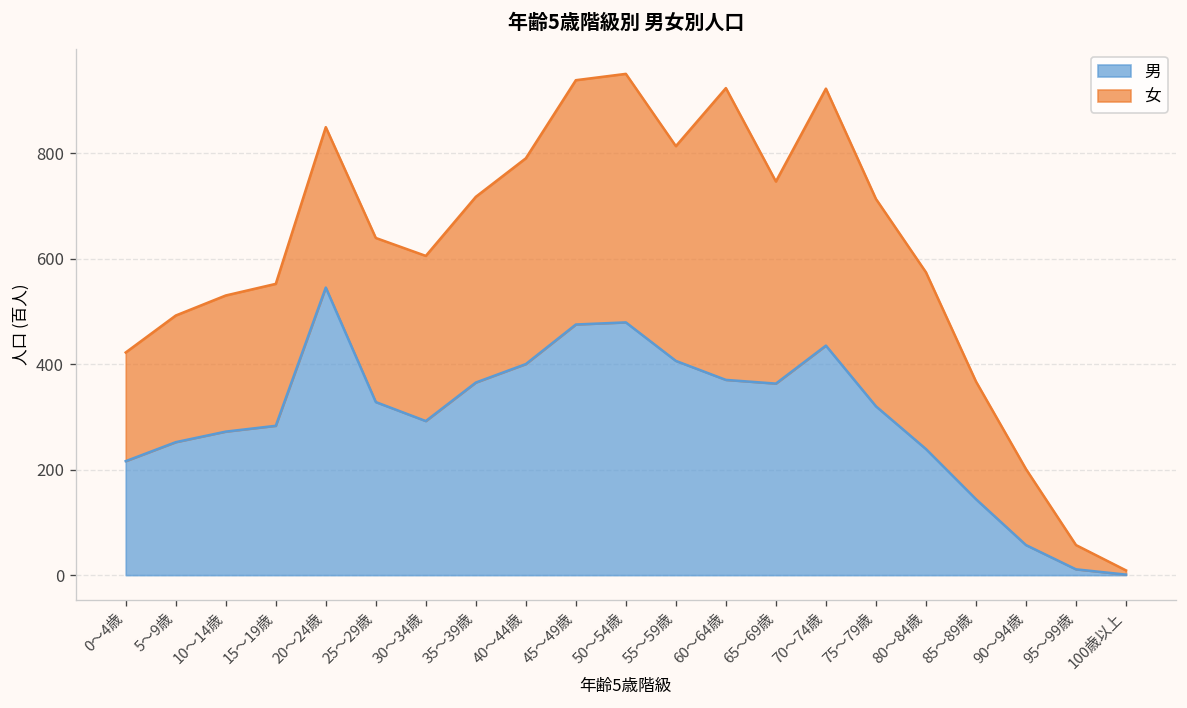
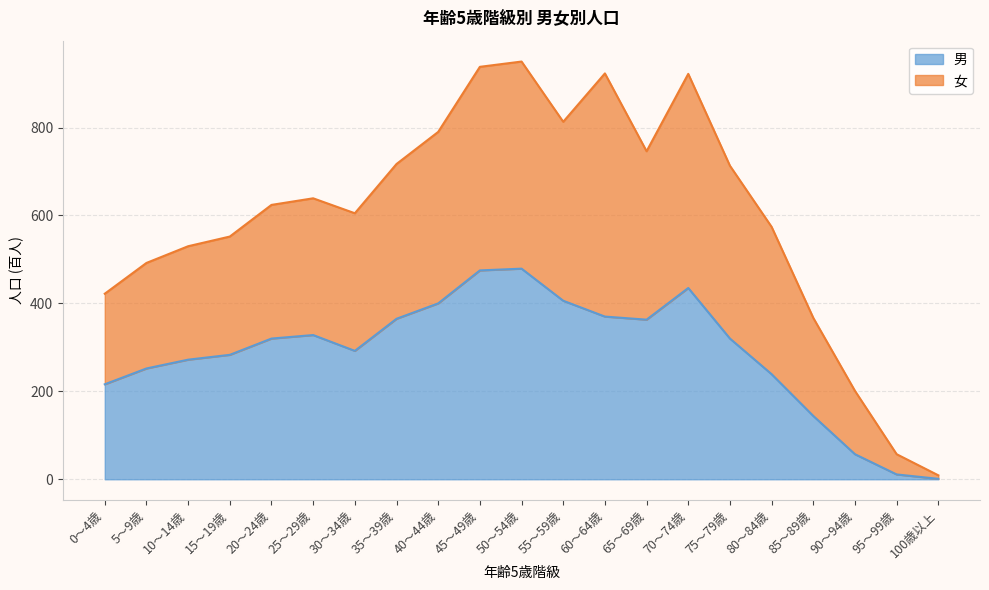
男, 20～24歳: 550 -> 320
